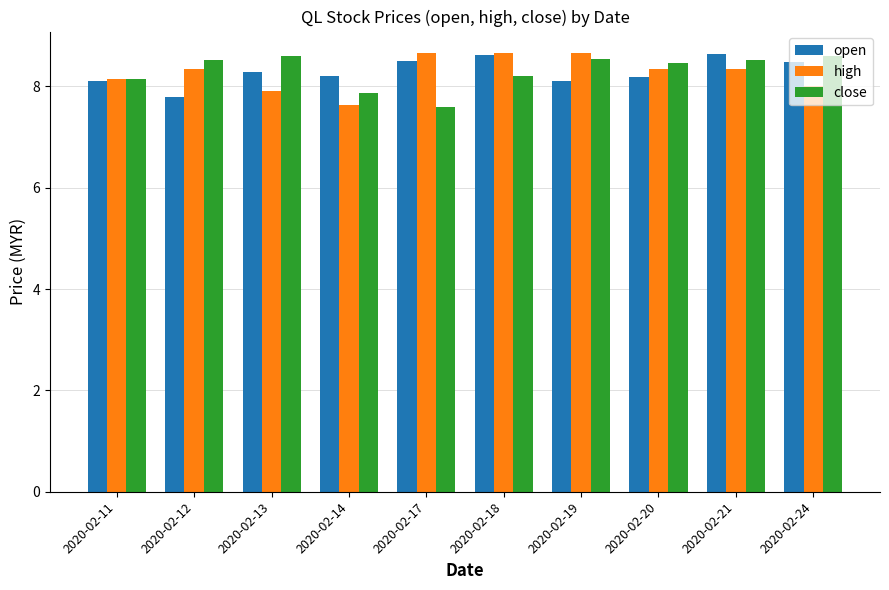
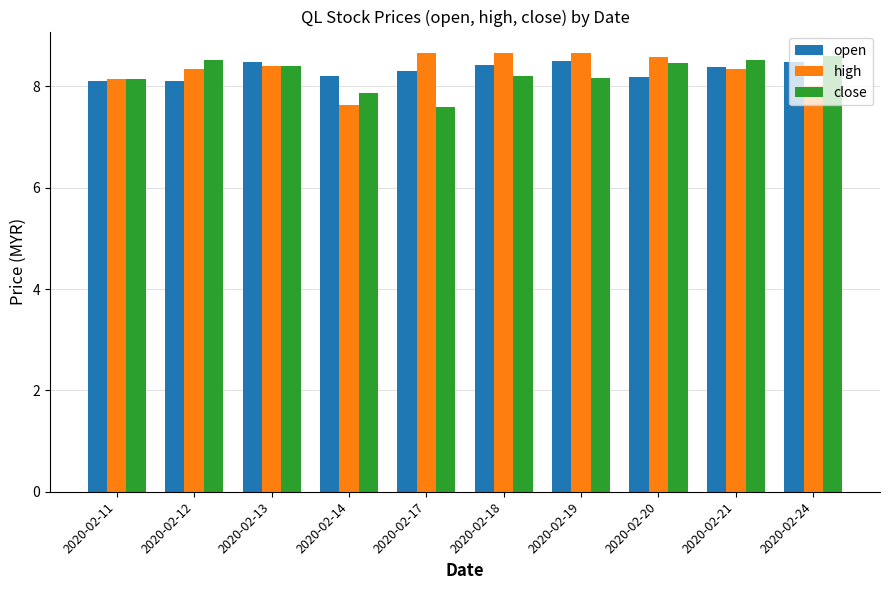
open, 2020-02-12: 7.8 -> 8.1
open, 2020-02-13: 8.3 -> 8.5
high, 2020-02-13: 7.9 -> 8.4
close, 2020-02-13: 8.6 -> 8.4
open, 2020-02-17: 8.5 -> 8.3
open, 2020-02-18: 8.6 -> 8.4
open, 2020-02-19: 8.1 -> 8.5
close, 2020-02-19: 8.5 -> 8.2
high, 2020-02-20: 8.4 -> 8.6
open, 2020-02-21: 8.6 -> 8.4
